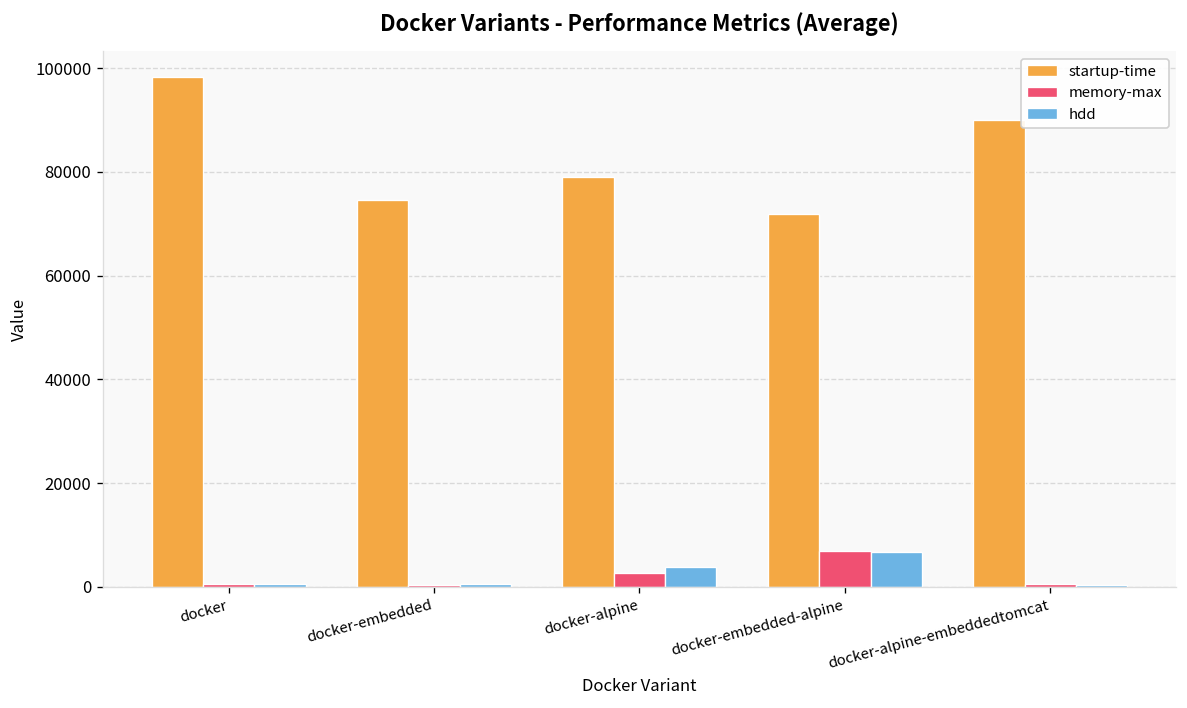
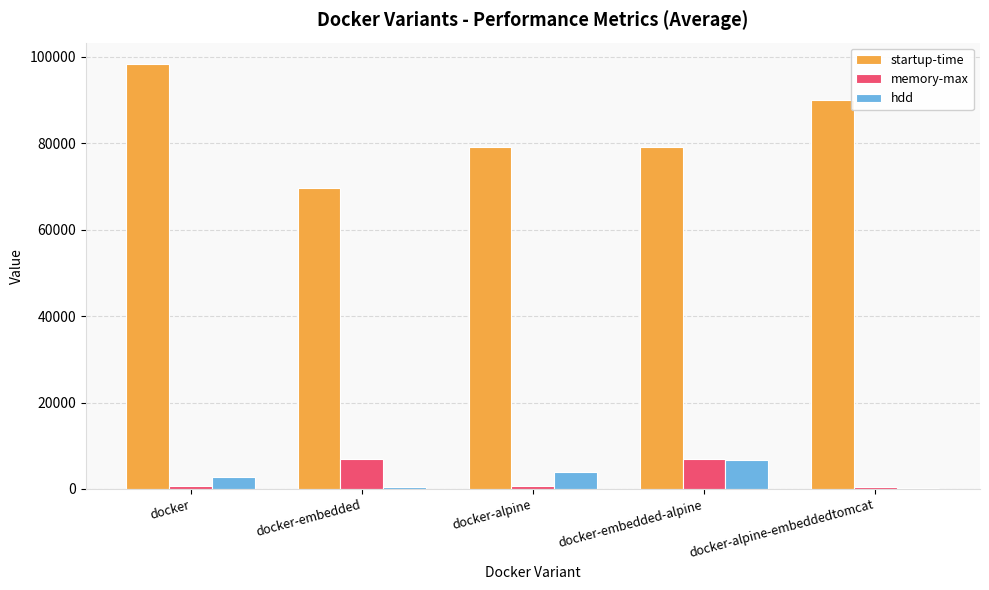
hdd, docker: 1000 -> 3000
startup-time, docker-embedded: 75000 -> 70000
memory-max, docker-embedded: 0 -> 7000
memory-max, docker-alpine: 3000 -> 1000
startup-time, docker-embedded-alpine: 72000 -> 79000
